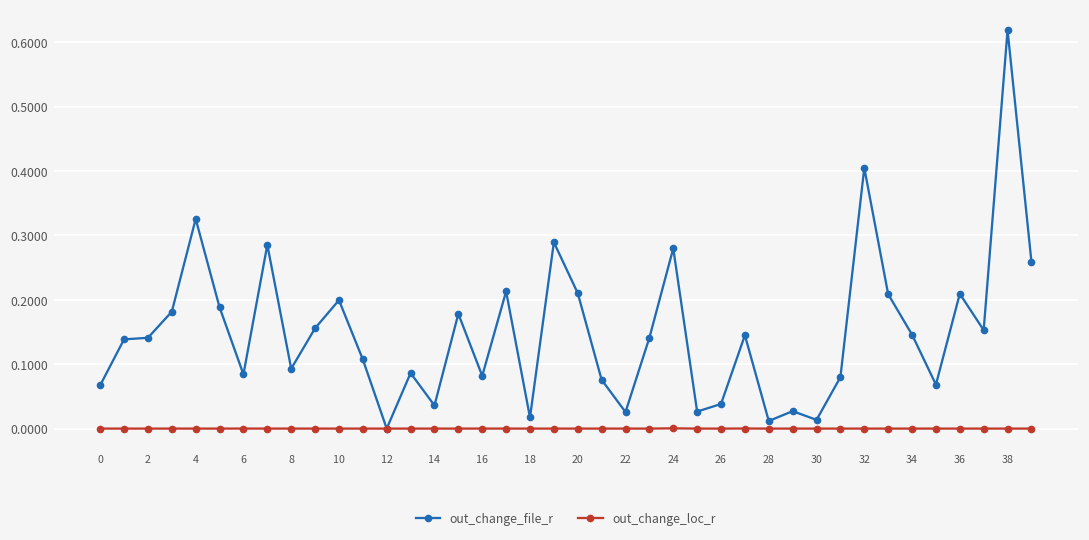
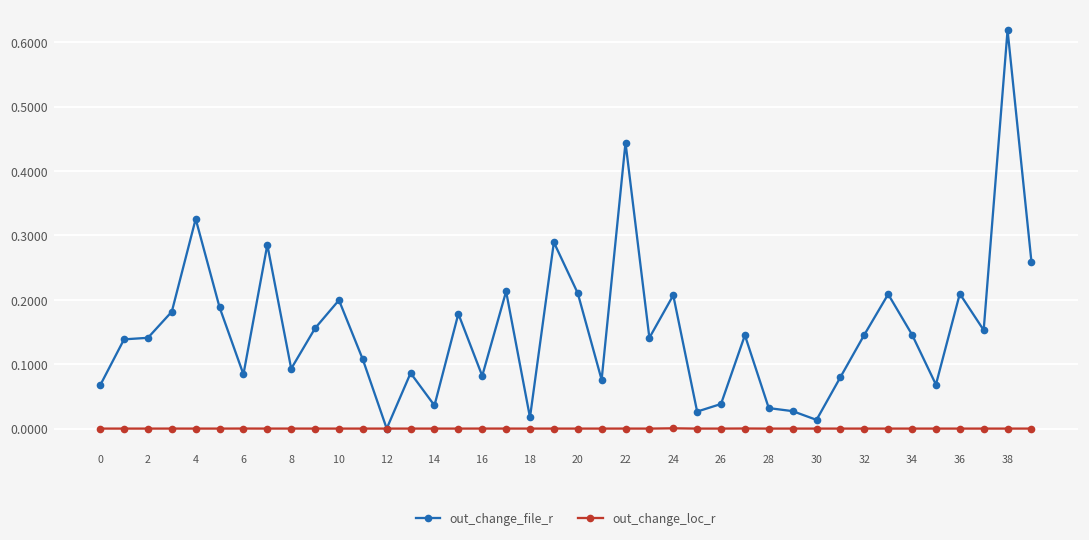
out_change_file_r, 22: 0.03 -> 0.44
out_change_file_r, 24: 0.28 -> 0.21
out_change_file_r, 28: 0.01 -> 0.03
out_change_file_r, 32: 0.40 -> 0.15
